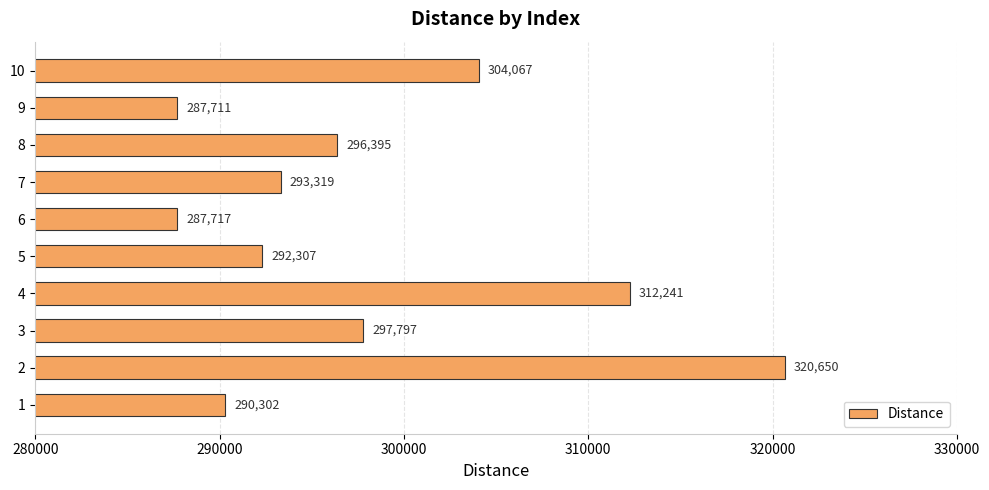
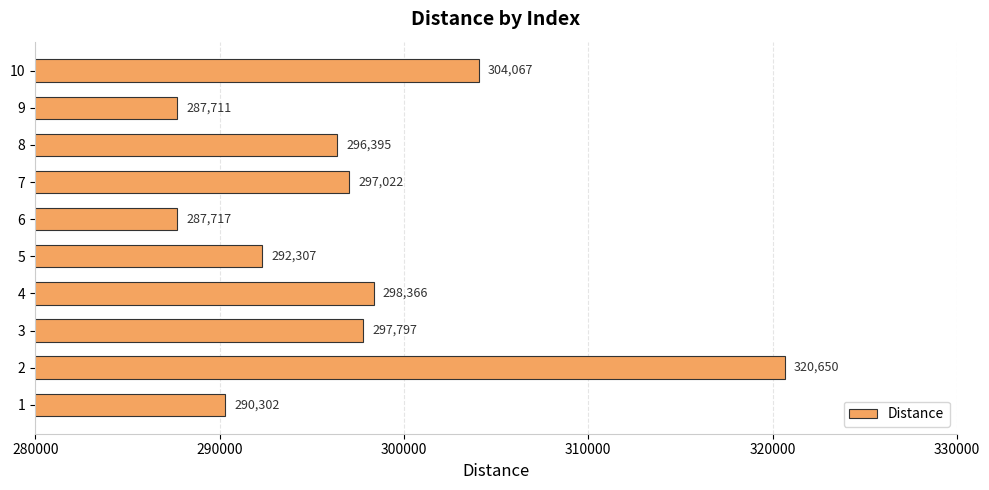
7: 293,319 -> 297,022
4: 312,241 -> 298,366
